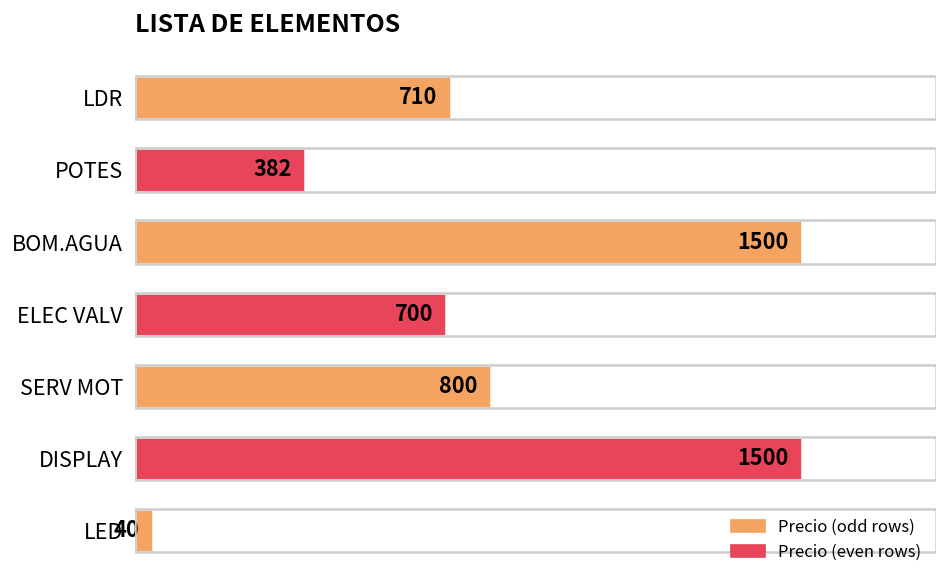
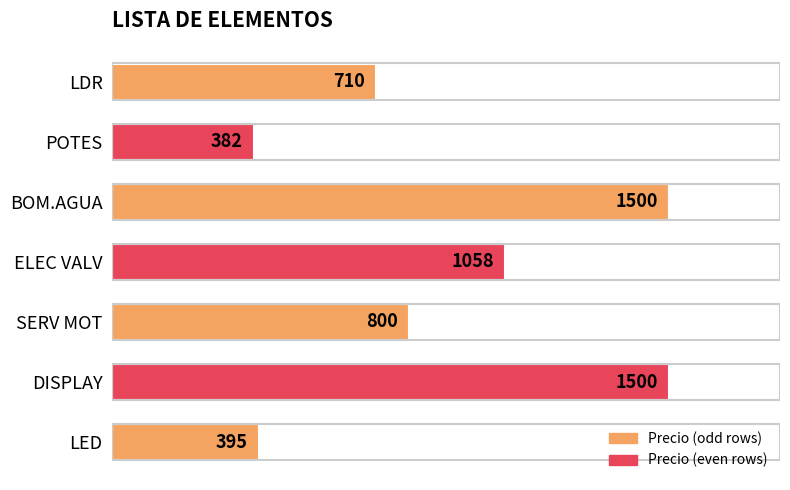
ELEC VALV: 700 -> 1058
LED: 40 -> 395
